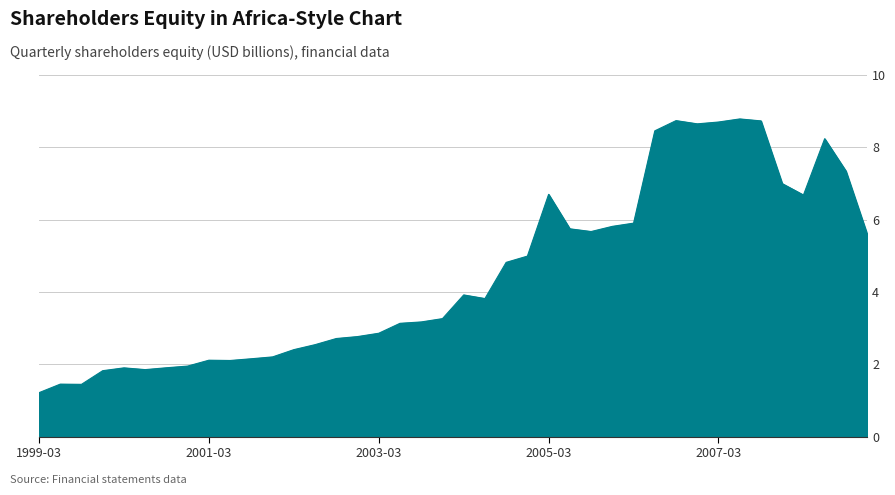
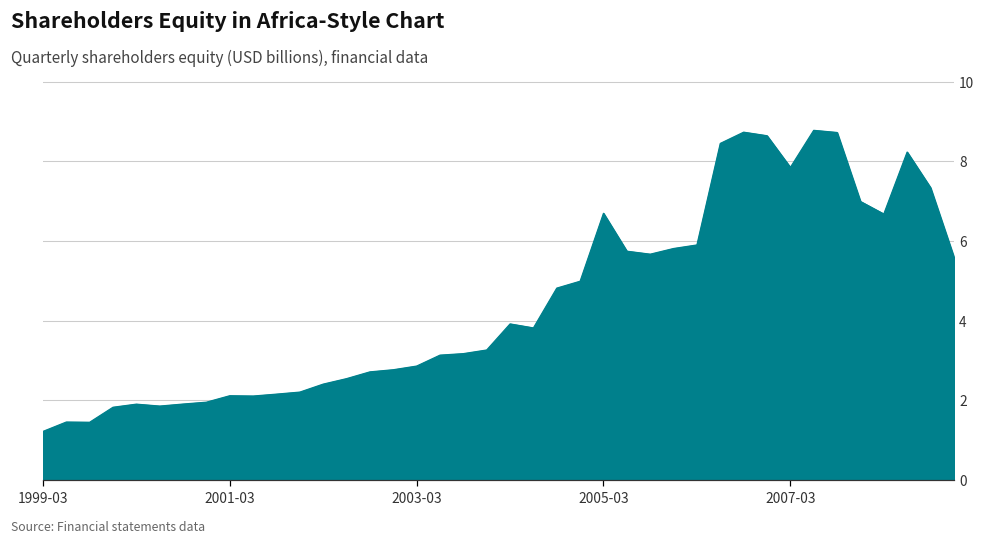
2007-03: 8.7 -> 7.8
